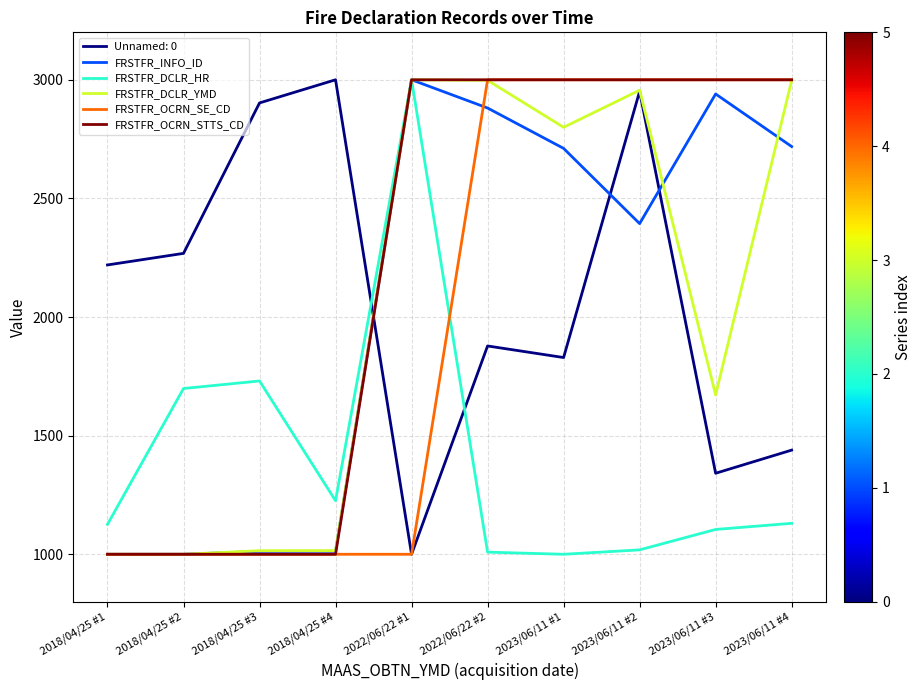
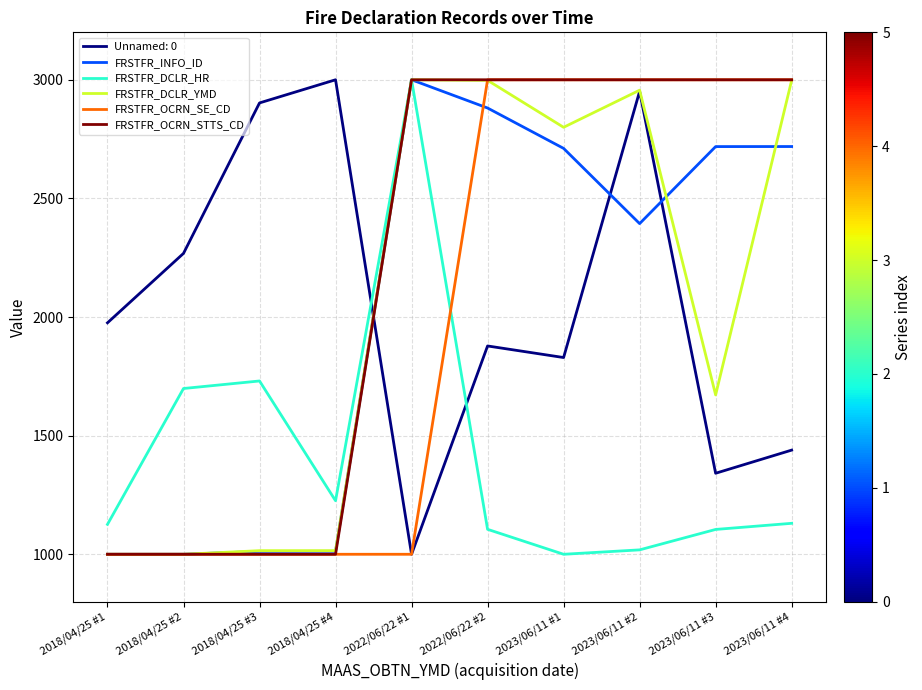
Unnamed: 0, 2018/04/25 #1: 2220 -> 1980
FRSTFR_DCLR_HR, 2022/06/22 #2: 1010 -> 1110
FRSTFR_INFO_ID, 2023/06/11 #3: 2940 -> 2720
